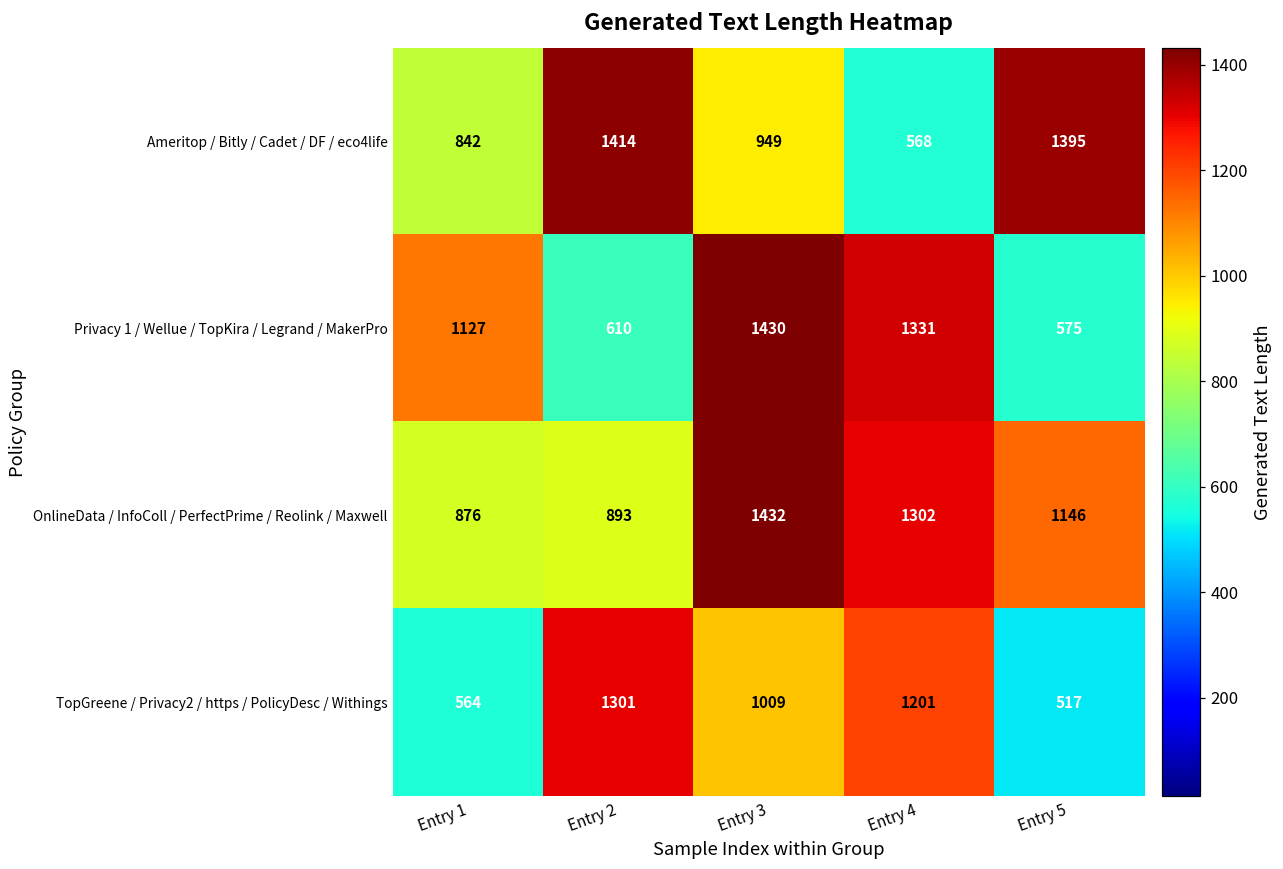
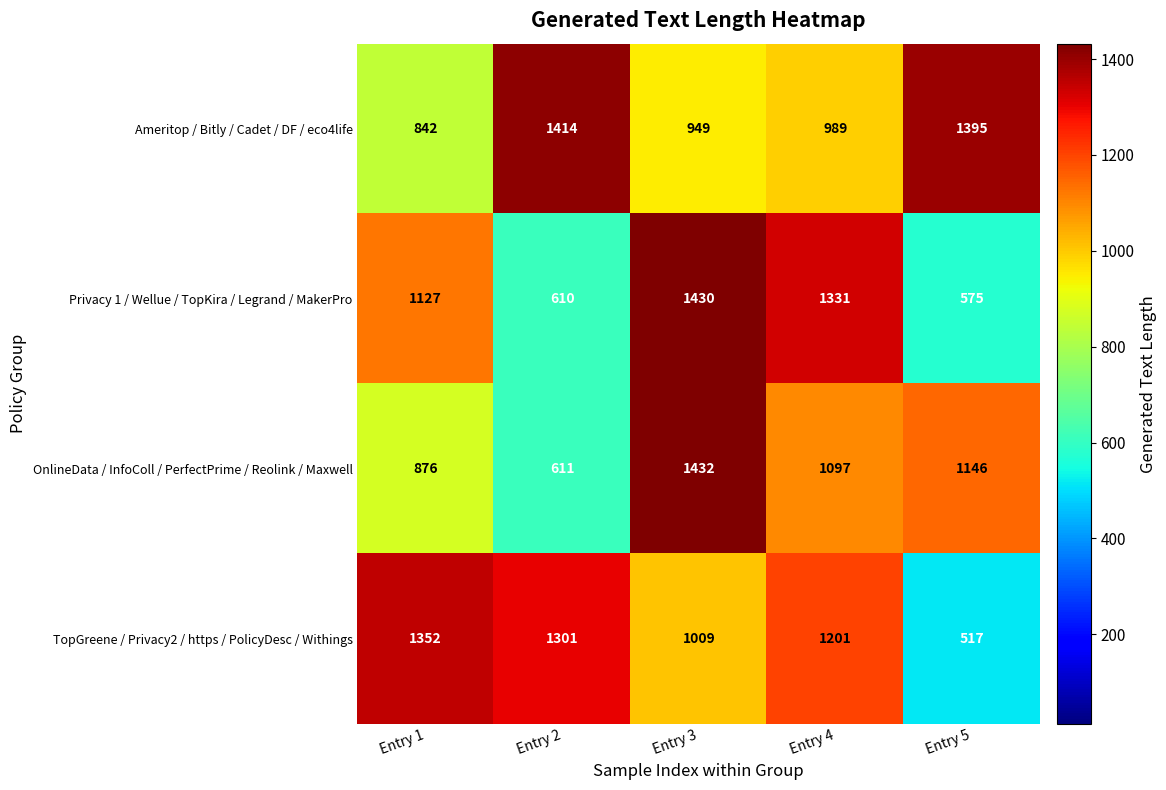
Ameritop / Bitly / Cadet / DF / eco4life, Entry 4: 568 -> 989
OnlineData / InfoColl / PerfectPrime / Reolink / Maxwell, Entry 2: 893 -> 611
OnlineData / InfoColl / PerfectPrime / Reolink / Maxwell, Entry 4: 1302 -> 1097
TopGreene / Privacy2 / https / PolicyDesc / Withings, Entry 1: 564 -> 1352
